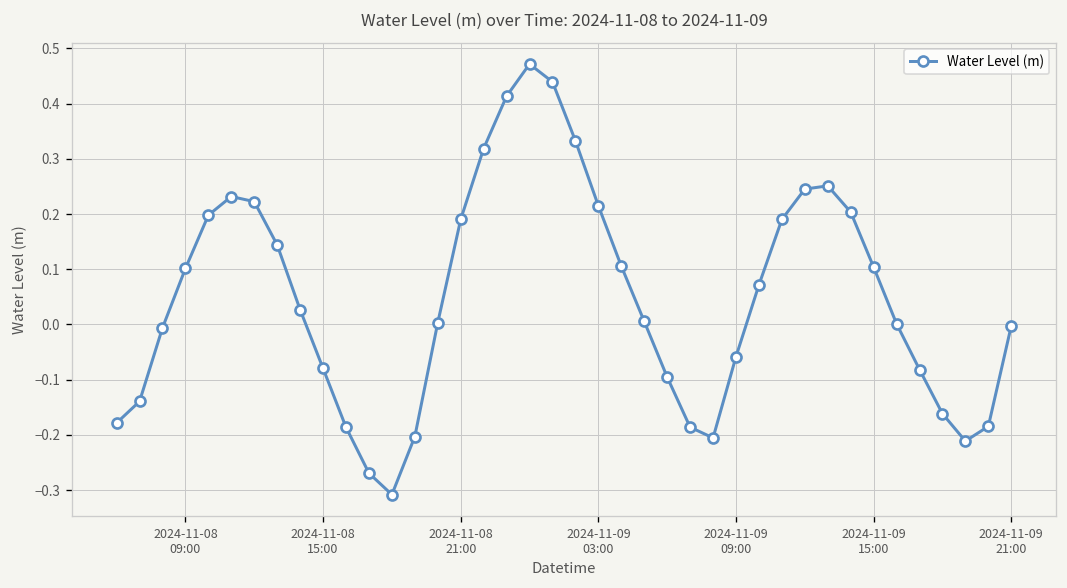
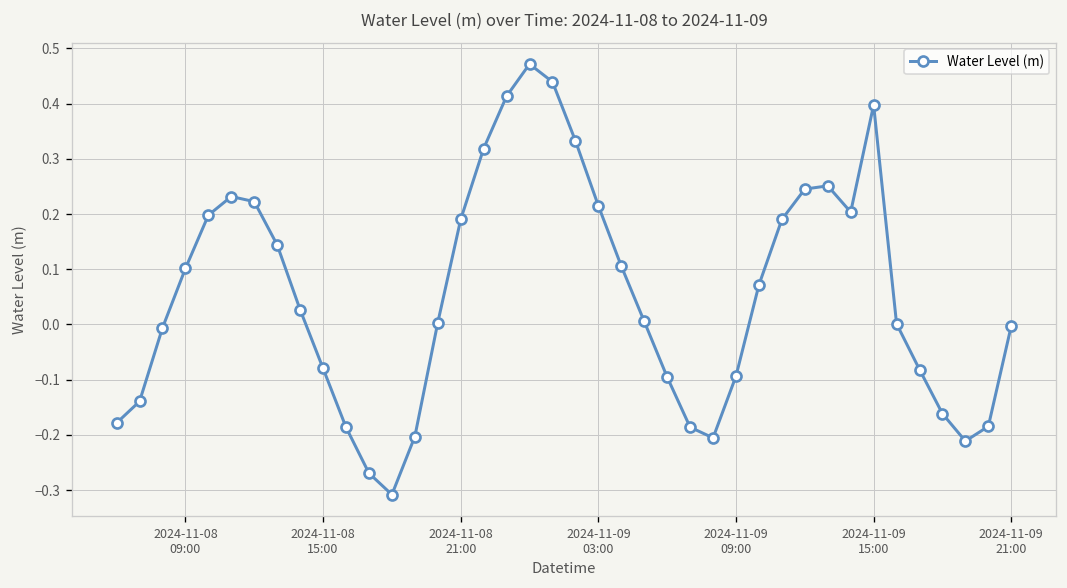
2024-11-09 09:00: -0.06 -> -0.09
2024-11-09 15:00: 0.10 -> 0.40
